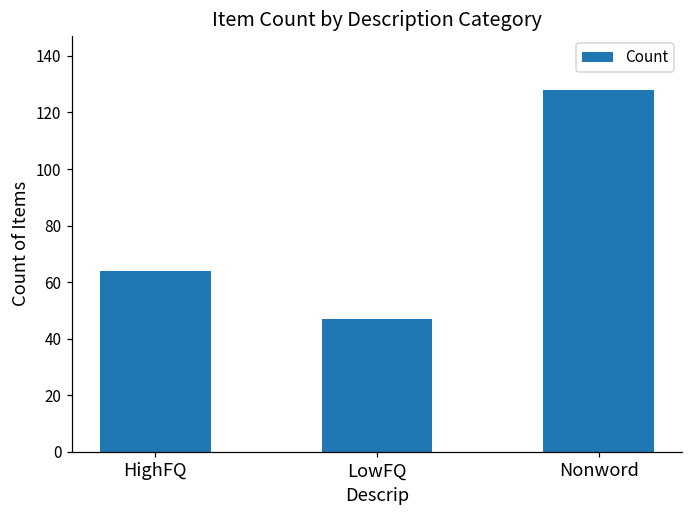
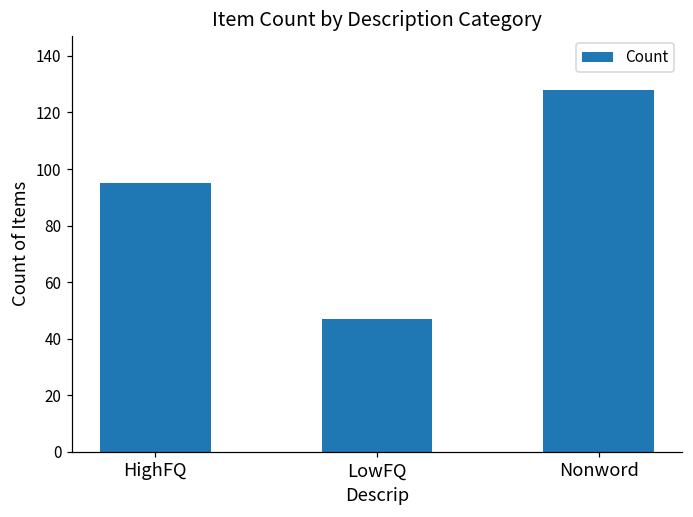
HighFQ: 64 -> 95
